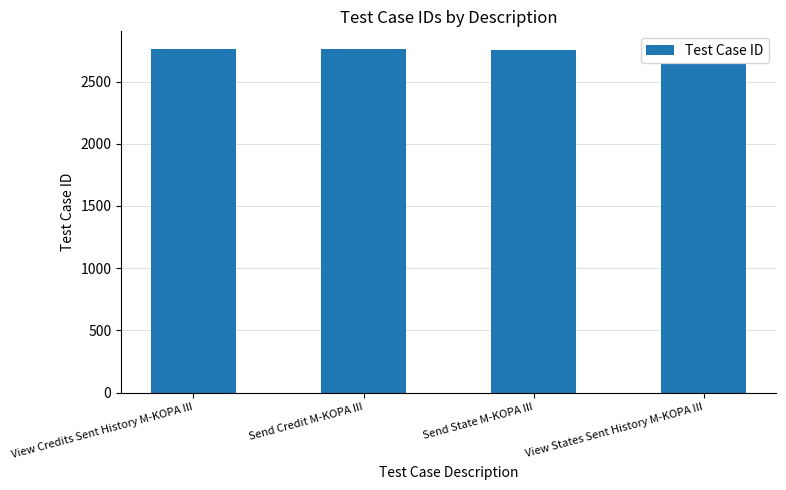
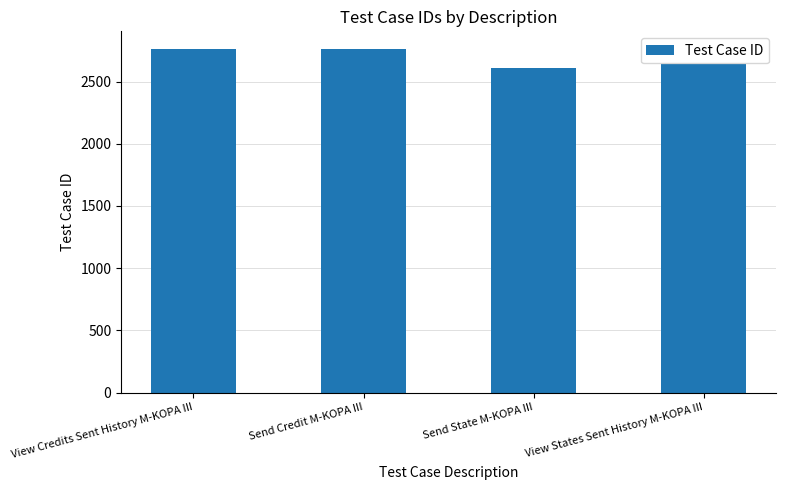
Send State M-KOPA III: 2760 -> 2610
